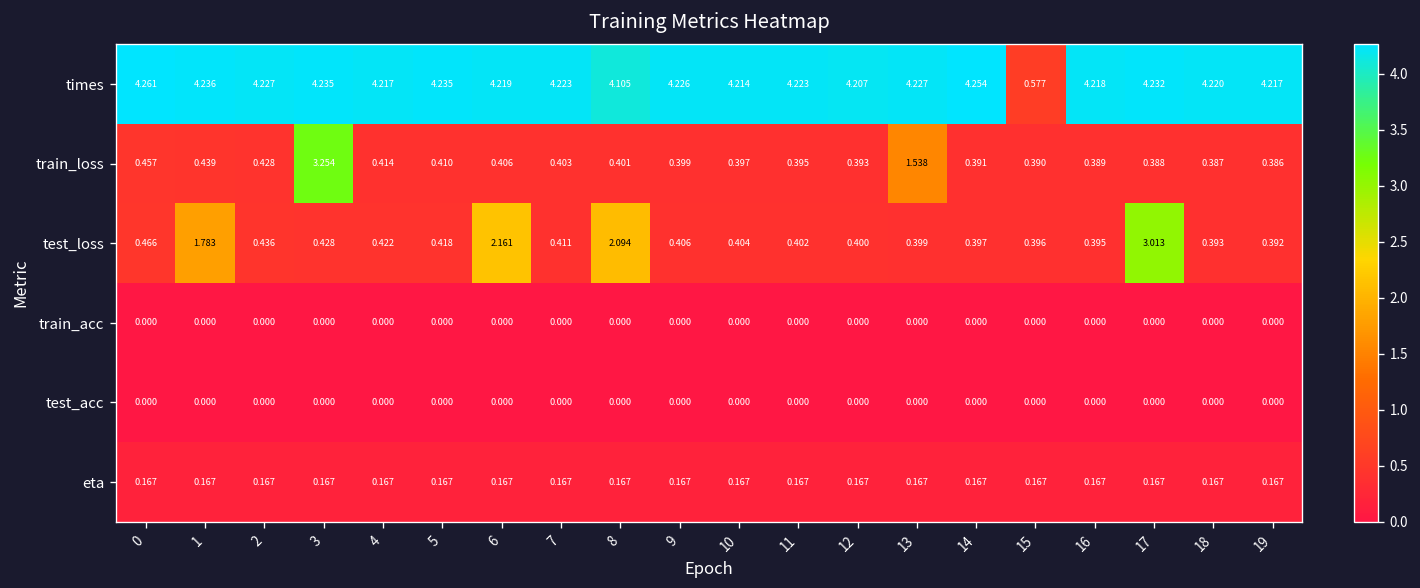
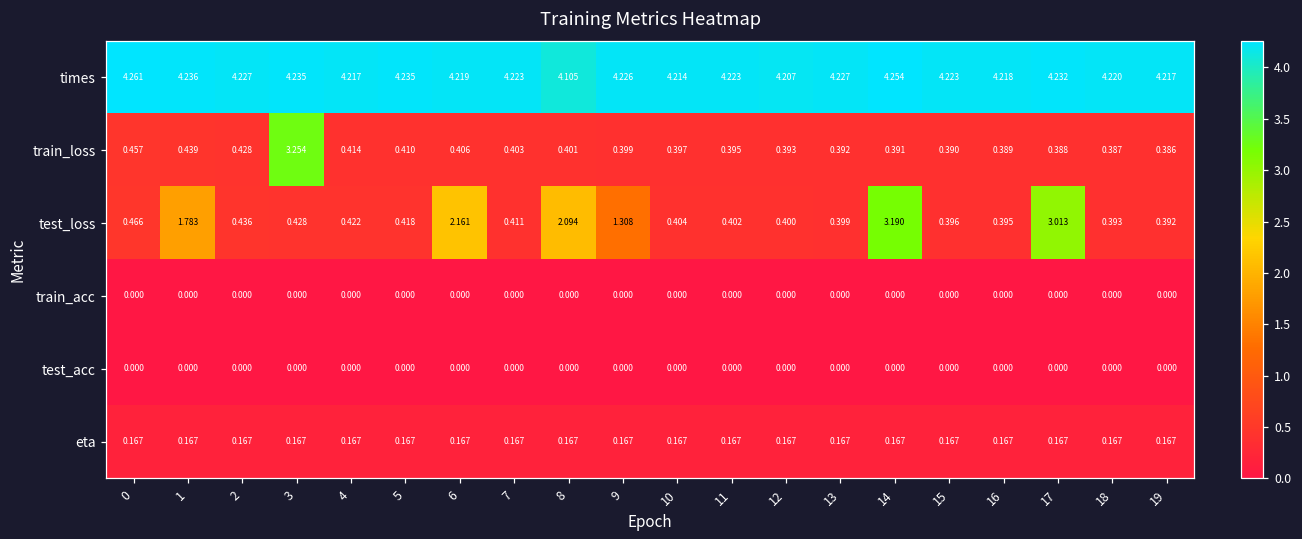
times, 15: 0.577 -> 4.223
train_loss, 13: 1.538 -> 0.392
test_loss, 9: 0.406 -> 1.308
test_loss, 14: 0.397 -> 3.190
